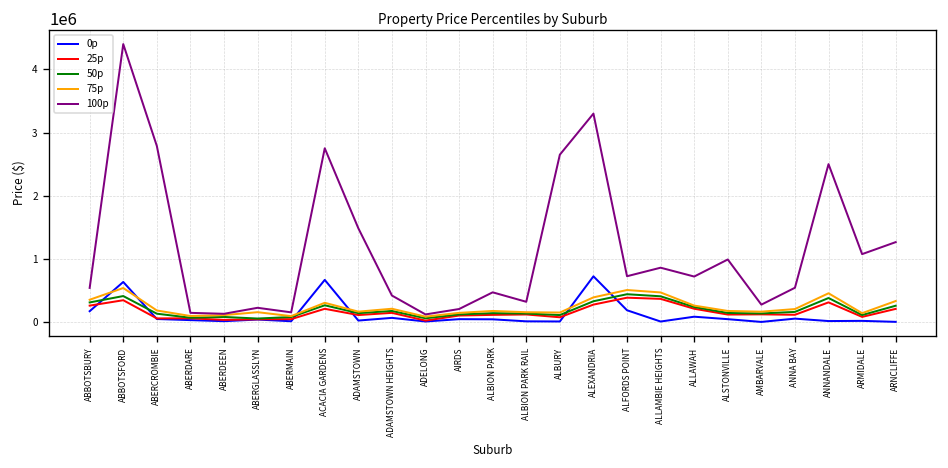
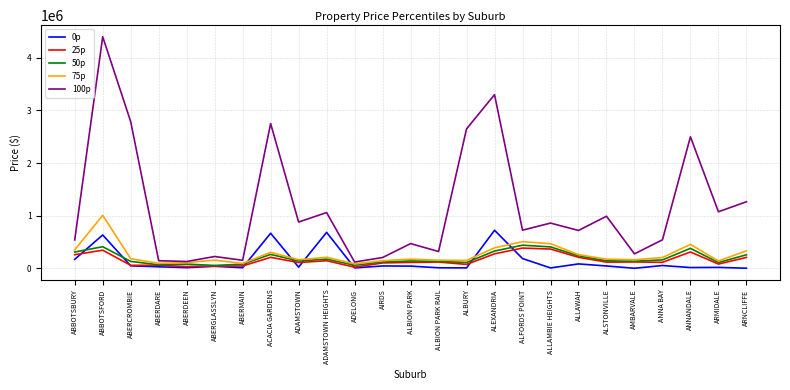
75p, ABBOTSFORD: 500000 -> 1000000
100p, ADAMSTOWN: 1500000 -> 900000
0p, ADAMSTOWN HEIGHTS: 100000 -> 700000
100p, ADAMSTOWN HEIGHTS: 400000 -> 1100000
